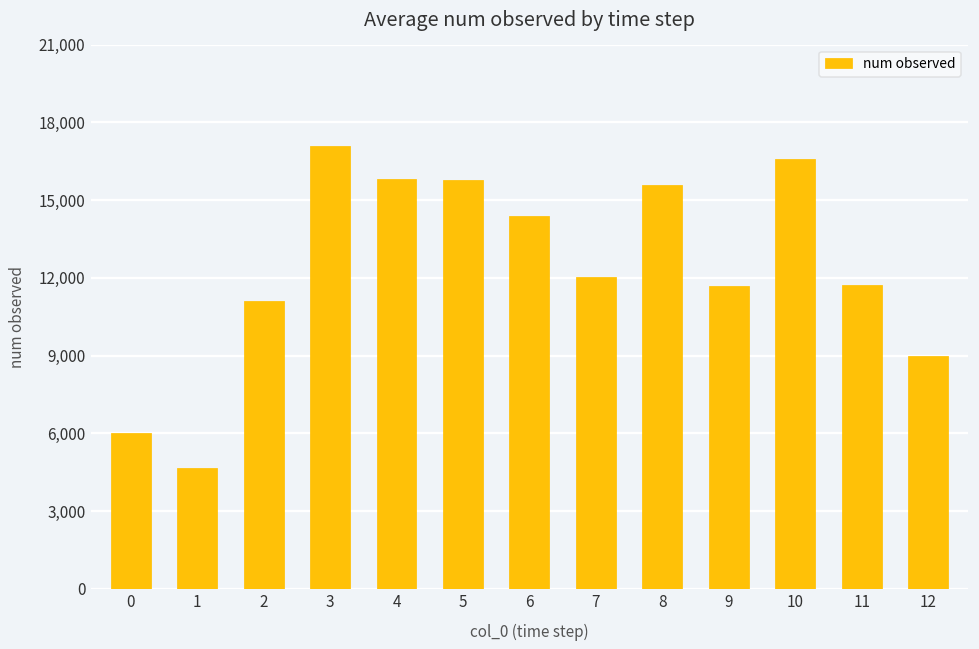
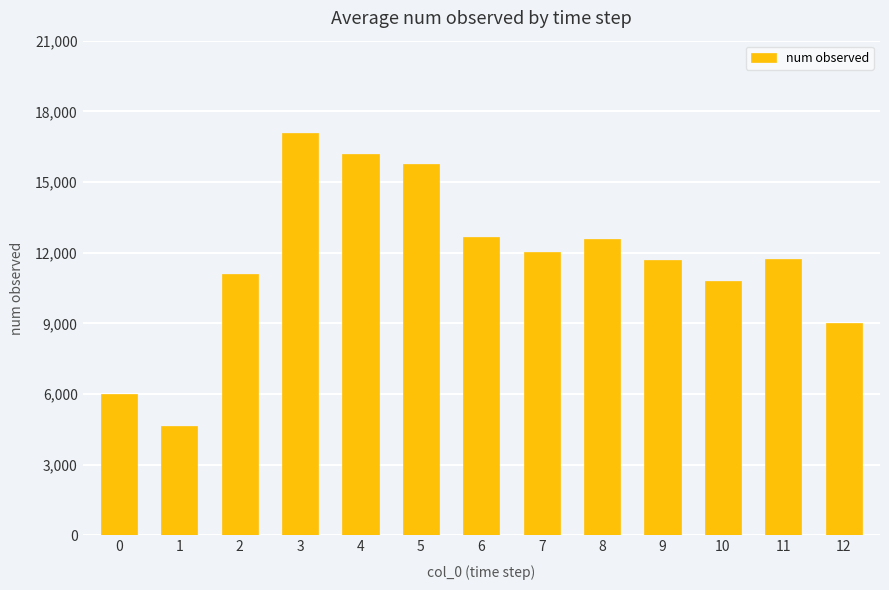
4: 15,800 -> 16,200
6: 14,400 -> 12,700
8: 15,600 -> 12,600
10: 16,600 -> 10,800
